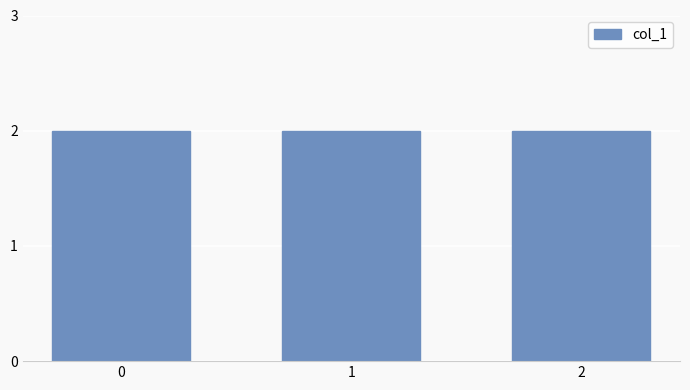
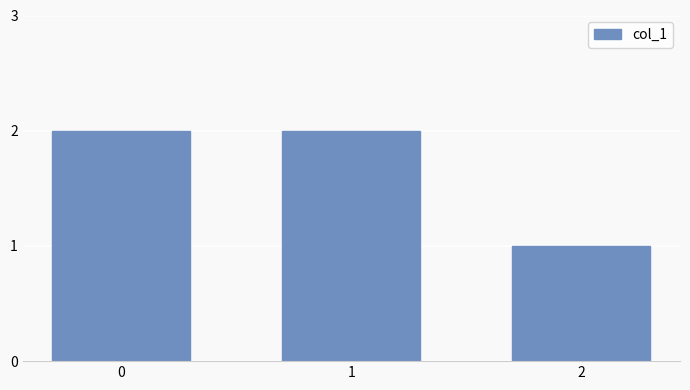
2: 2 -> 1
